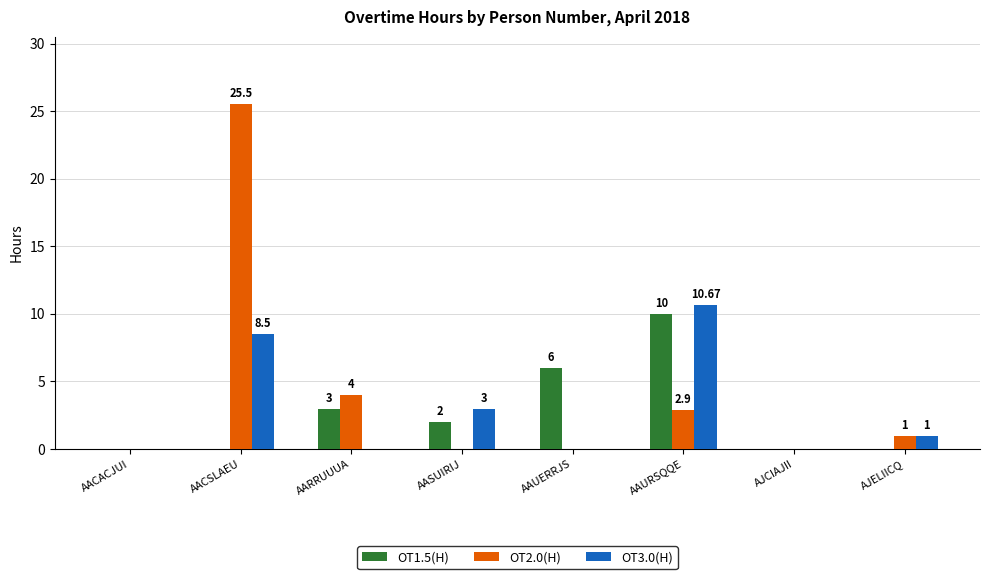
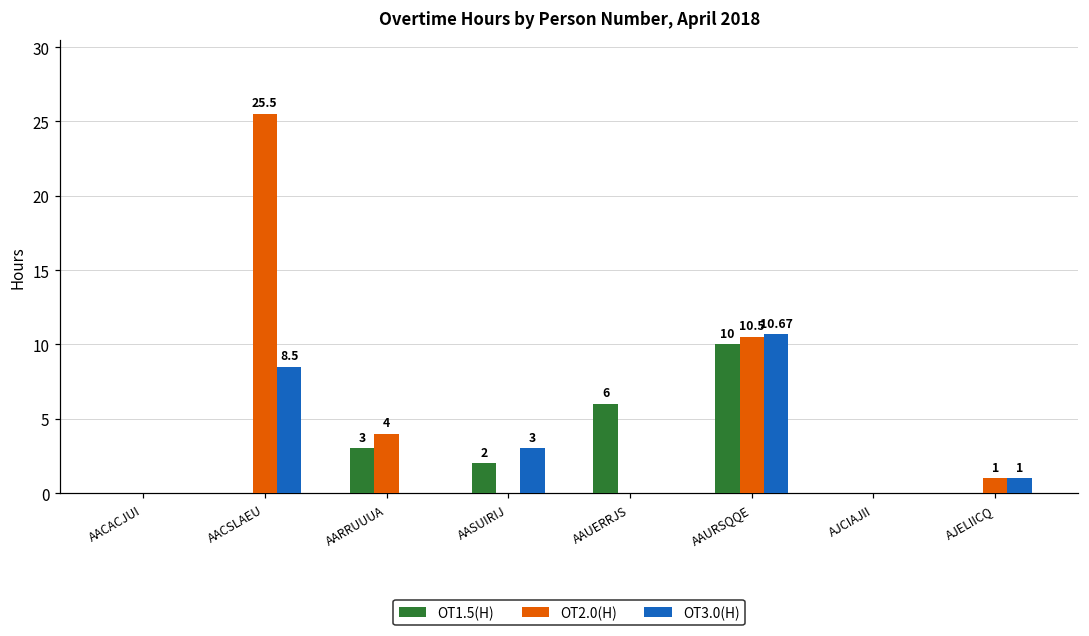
OT2.0(H), AAURSQQE: 2.9 -> 10.5
